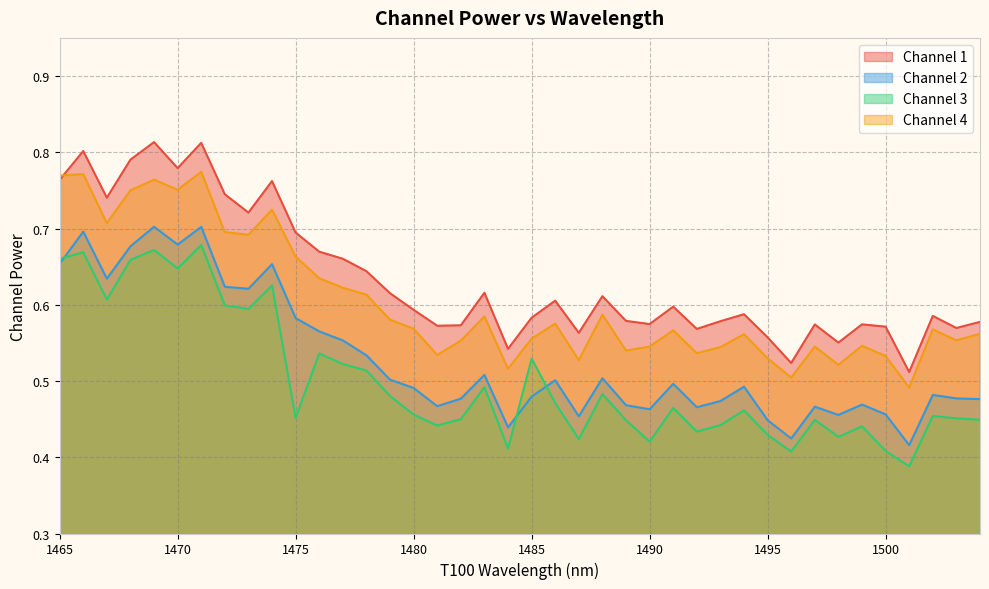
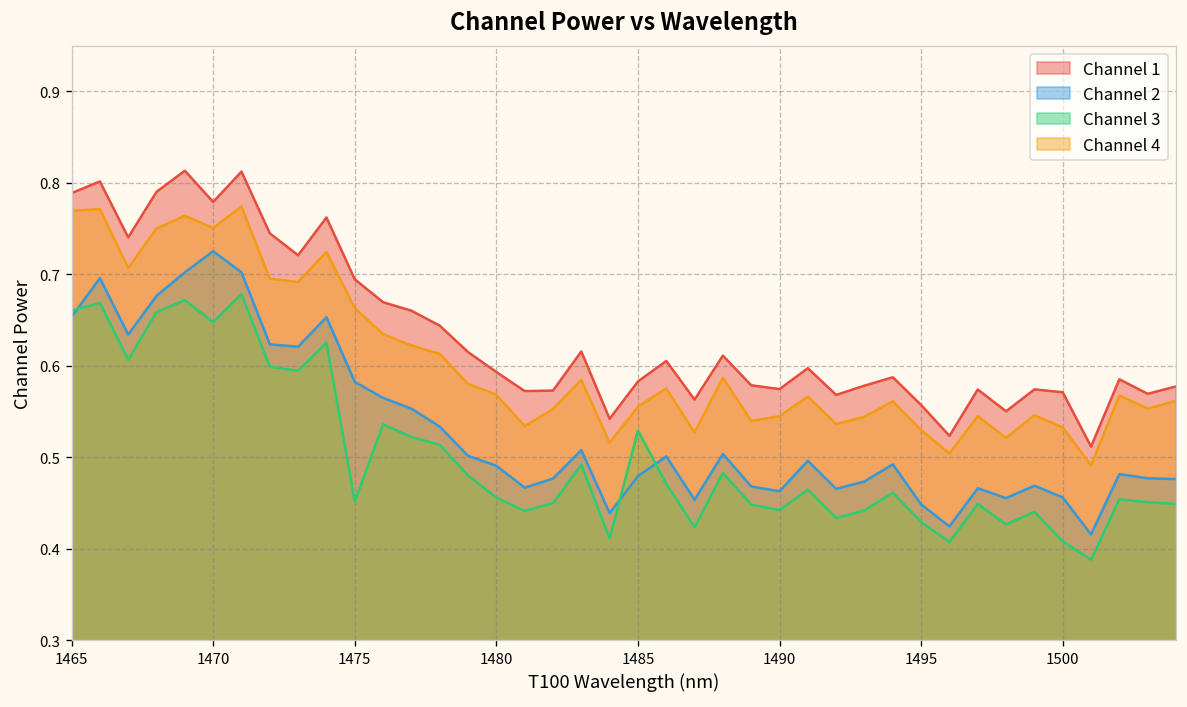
Channel 1, 1465: 0.76 -> 0.79
Channel 2, 1470: 0.68 -> 0.73
Channel 3, 1490: 0.42 -> 0.44
